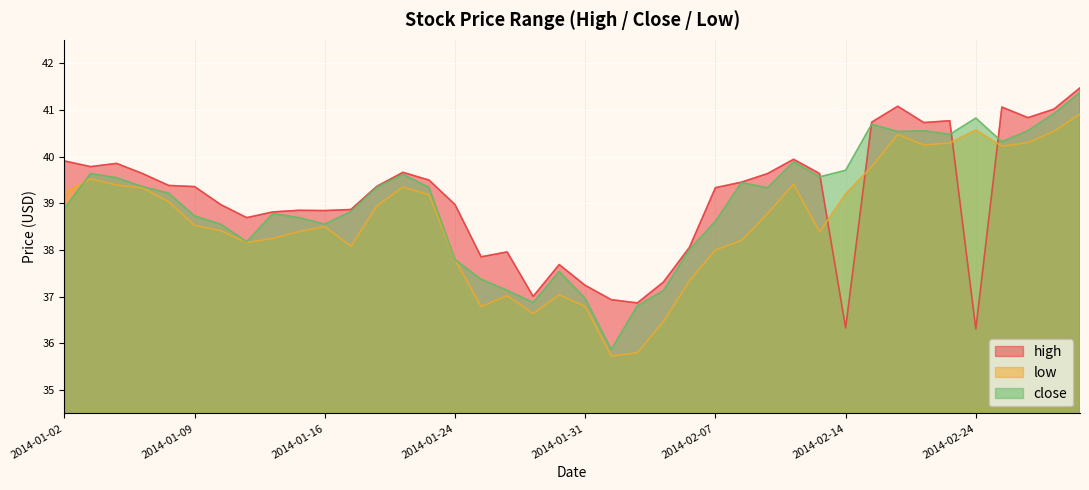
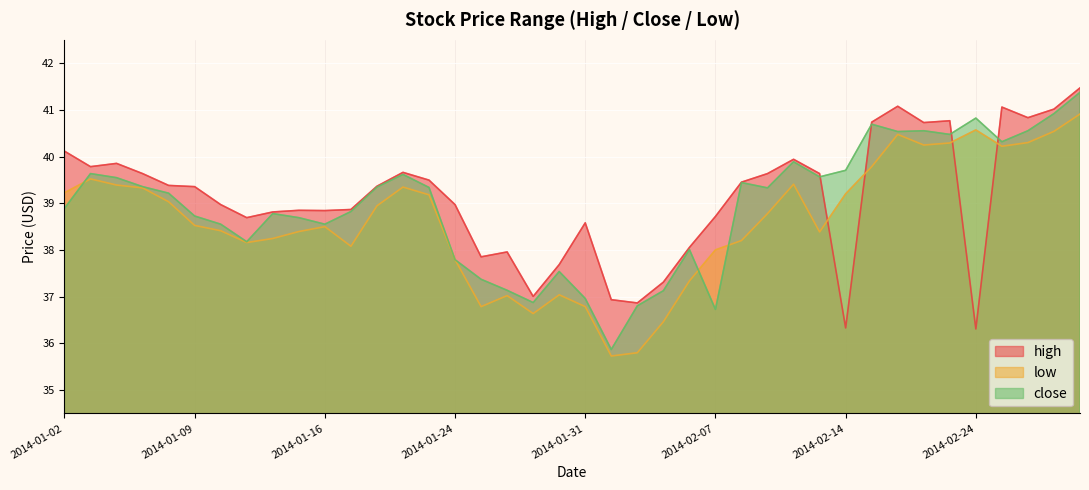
high, 2014-01-02: 39.9 -> 40.1
high, 2014-01-31: 37.2 -> 38.6
high, 2014-02-07: 39.3 -> 38.7
close, 2014-02-07: 38.6 -> 36.7
